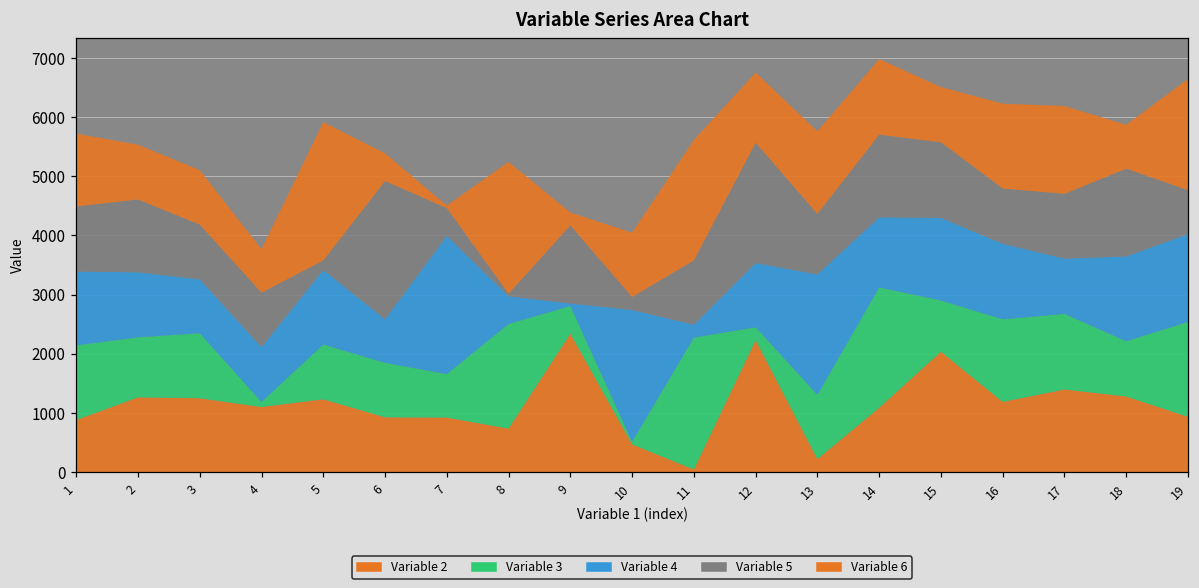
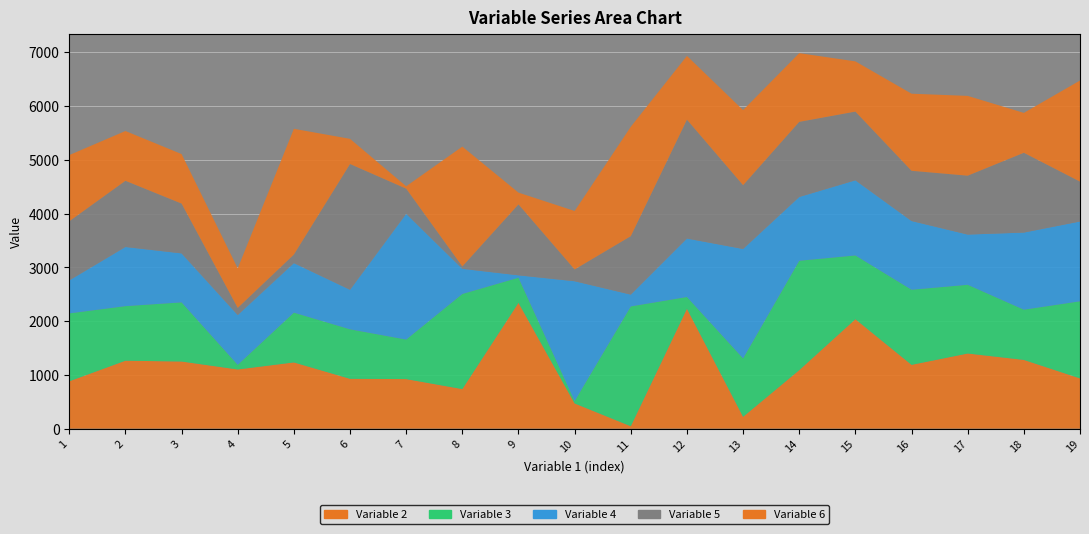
Variable 4, 1: 1200 -> 600
Variable 5, 4: 900 -> 100
Variable 4, 5: 1300 -> 900
Variable 5, 12: 2000 -> 2200
Variable 5, 13: 1000 -> 1200
Variable 3, 15: 900 -> 1200
Variable 3, 19: 1600 -> 1400
